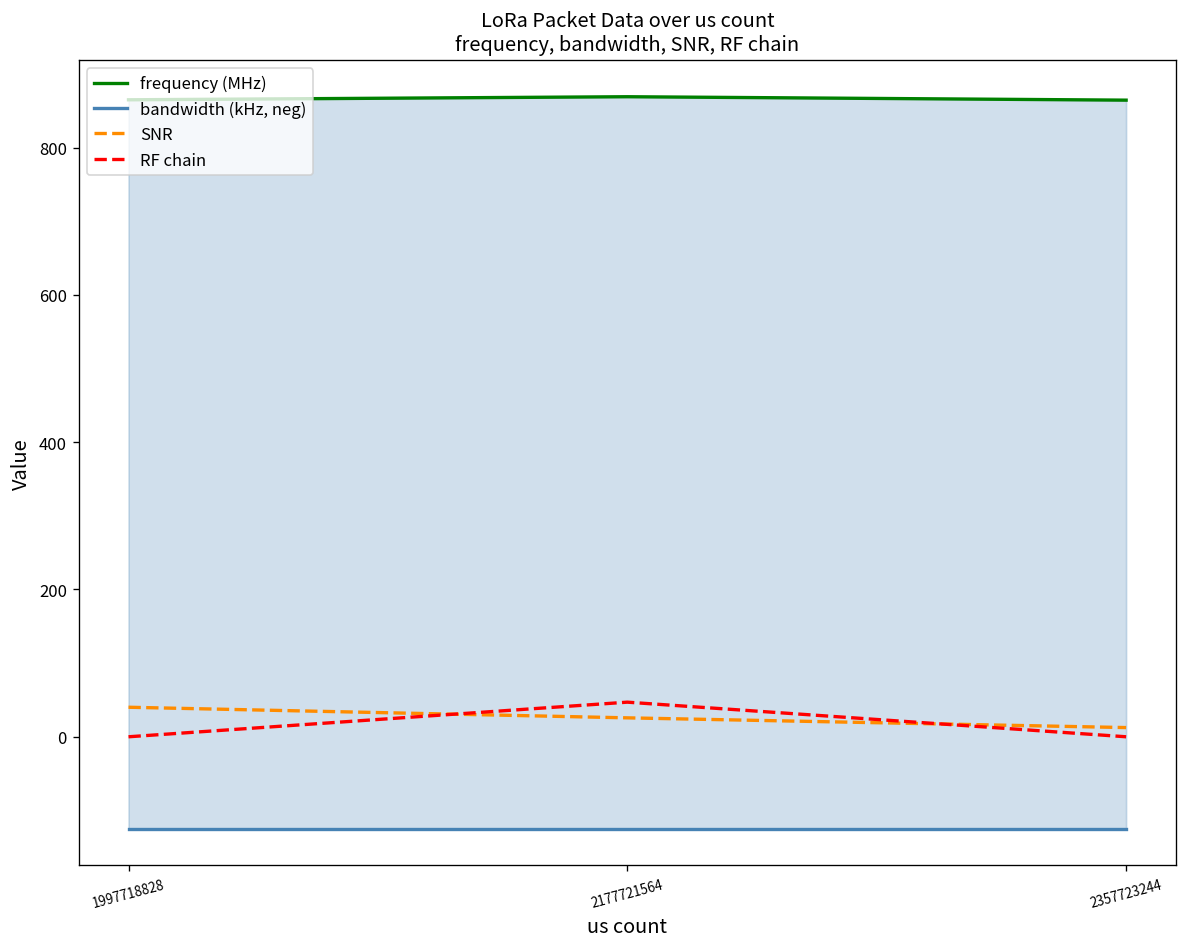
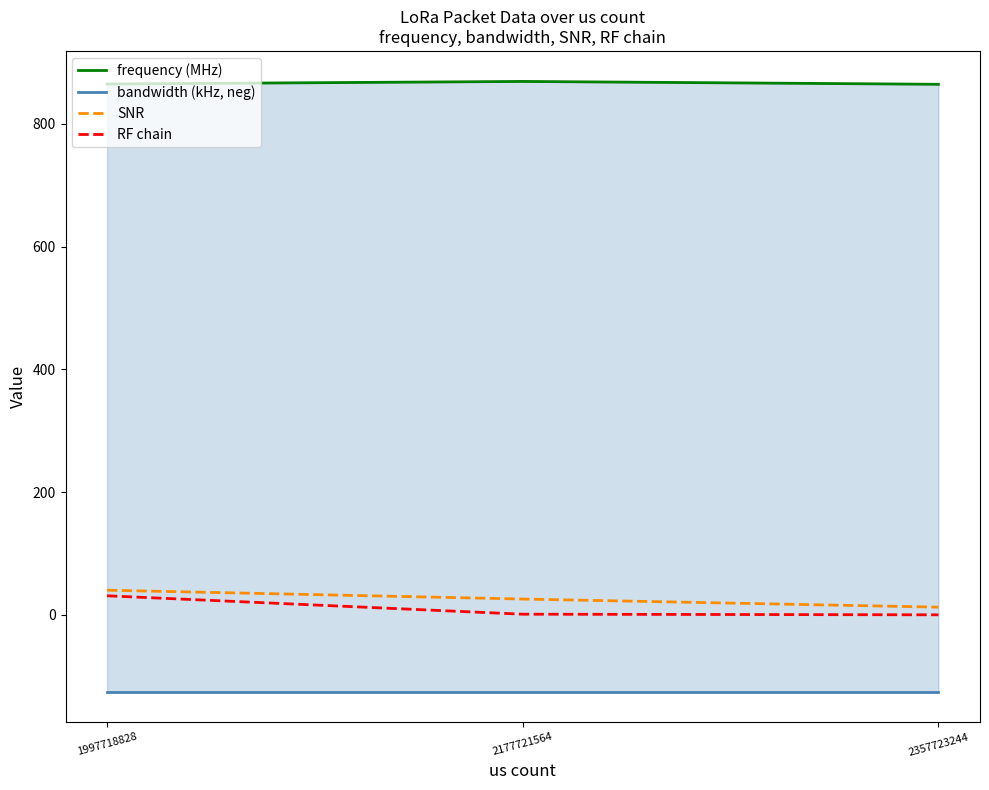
RF chain, 1997718828: 0 -> 30
RF chain, 2177721564: 50 -> 0
